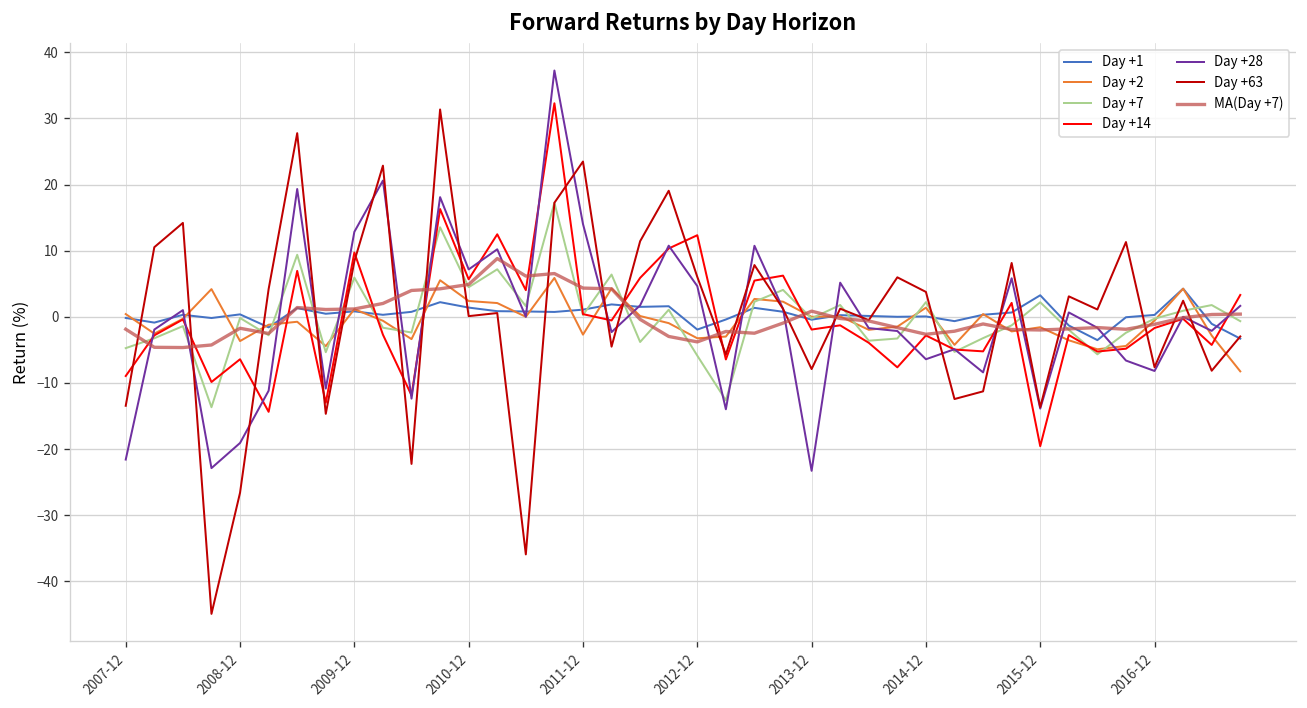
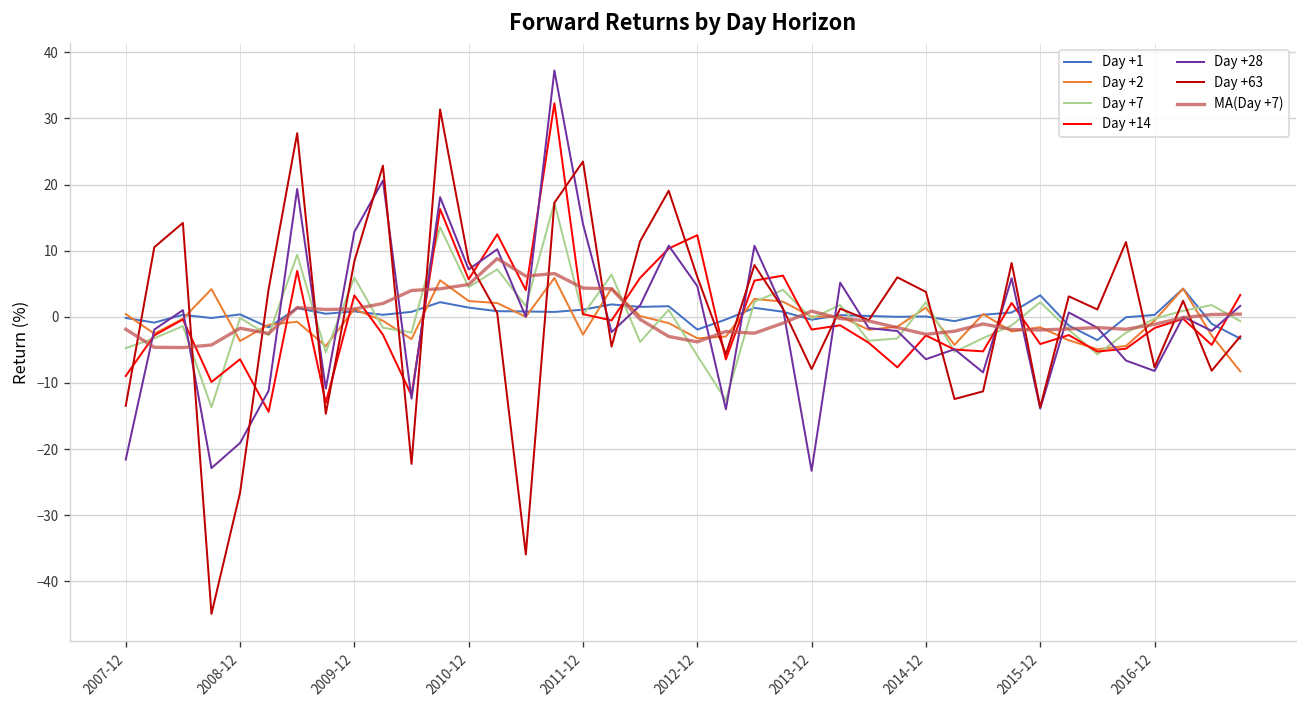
Day +14, 2009-12: 10 -> 3
Day +63, 2010-12: 0 -> 8
Day +14, 2015-12: -20 -> -4
